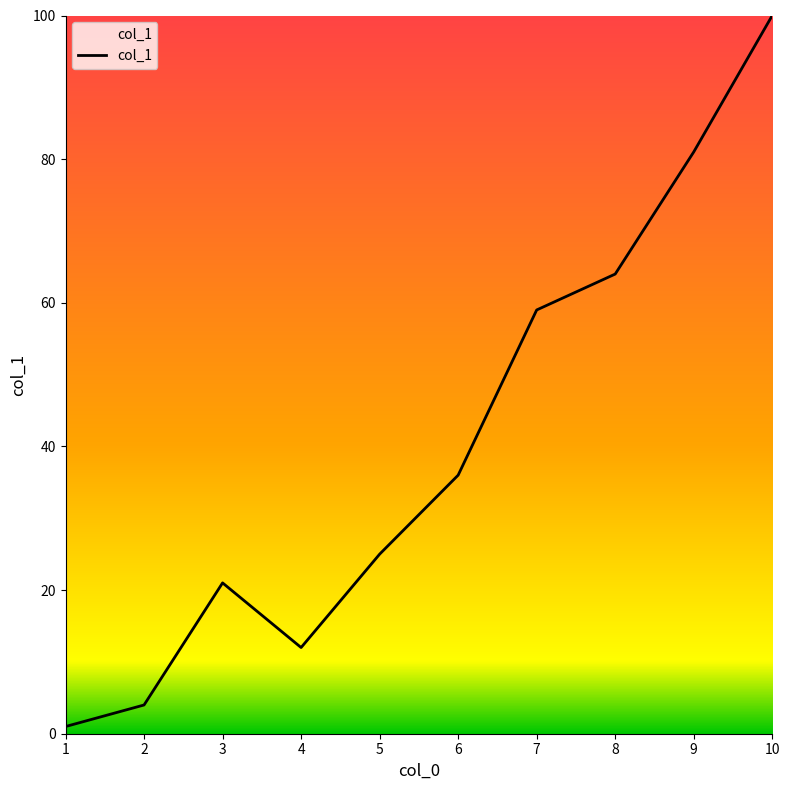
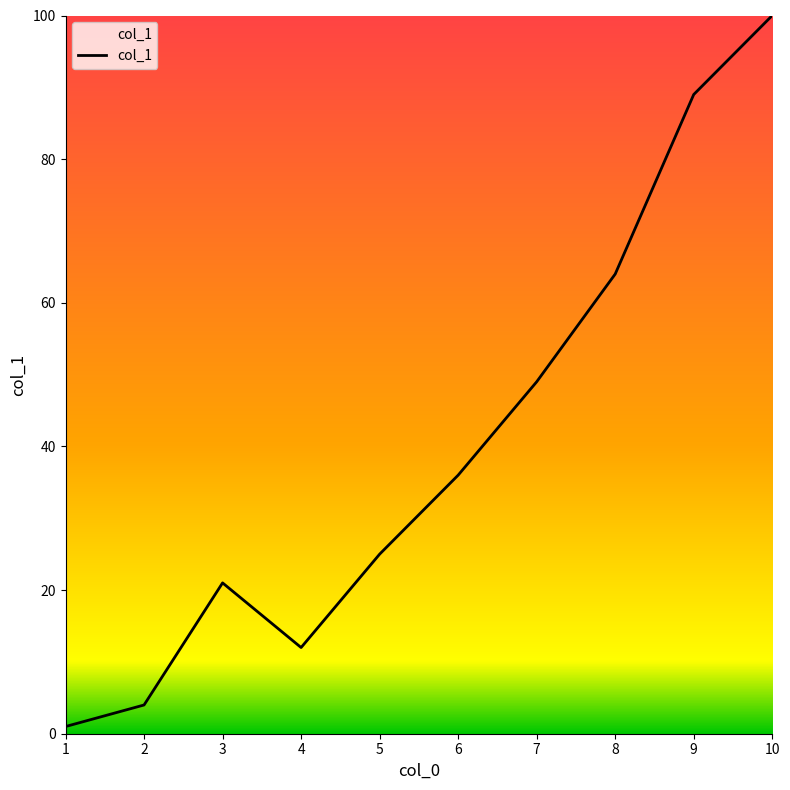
7: 59 -> 49
9: 81 -> 89
